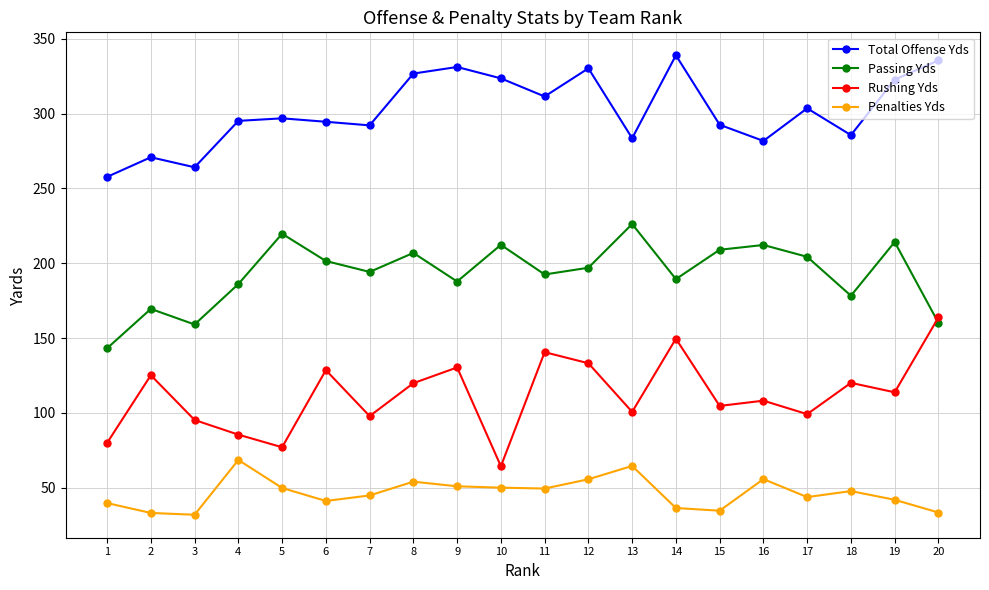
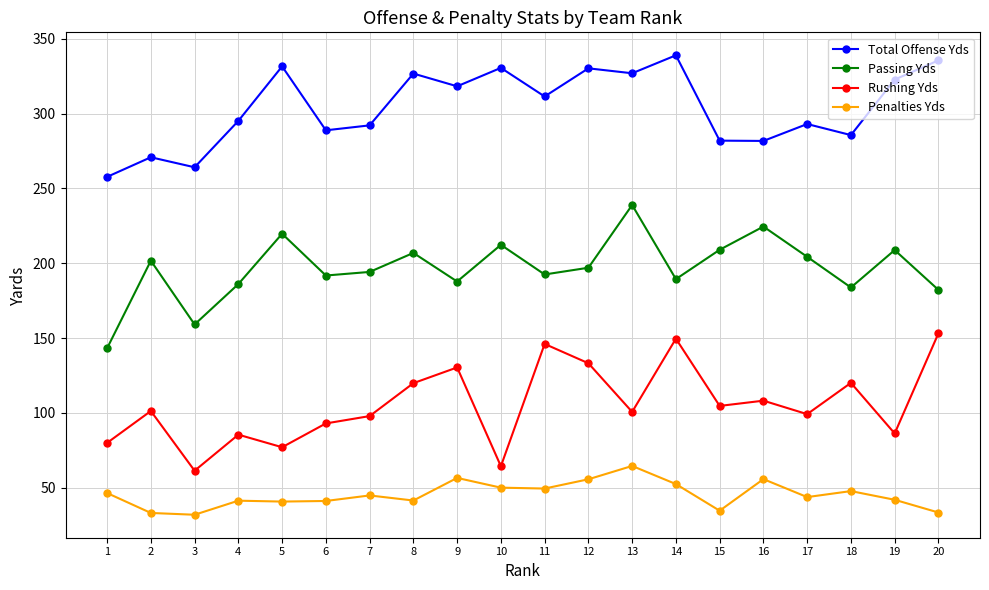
Penalties Yds, 1: 40 -> 47
Passing Yds, 2: 170 -> 202
Rushing Yds, 2: 125 -> 101
Rushing Yds, 3: 95 -> 61
Penalties Yds, 4: 69 -> 41
Total Offense Yds, 5: 297 -> 332
Penalties Yds, 5: 50 -> 41
Total Offense Yds, 6: 295 -> 289
Passing Yds, 6: 202 -> 192
Rushing Yds, 6: 129 -> 93
Penalties Yds, 8: 54 -> 42
Total Offense Yds, 9: 331 -> 318
Penalties Yds, 9: 51 -> 57
Total Offense Yds, 10: 324 -> 331
Rushing Yds, 11: 141 -> 146
Total Offense Yds, 13: 284 -> 327
Passing Yds, 13: 226 -> 239
Penalties Yds, 14: 37 -> 53
Total Offense Yds, 15: 293 -> 282
Passing Yds, 16: 212 -> 225
Total Offense Yds, 17: 304 -> 293
Passing Yds, 18: 178 -> 184
Passing Yds, 19: 214 -> 209
Rushing Yds, 19: 114 -> 86
Passing Yds, 20: 160 -> 182
Rushing Yds, 20: 164 -> 153
